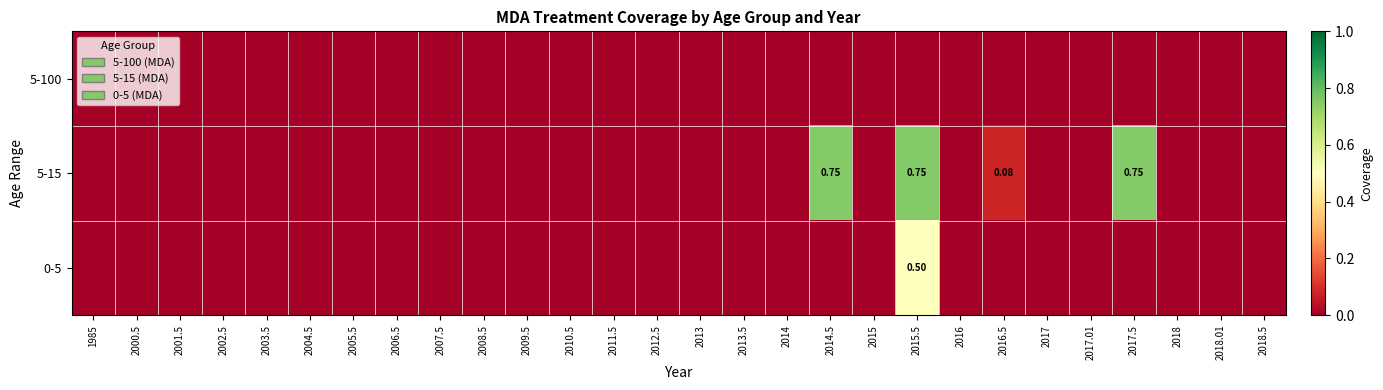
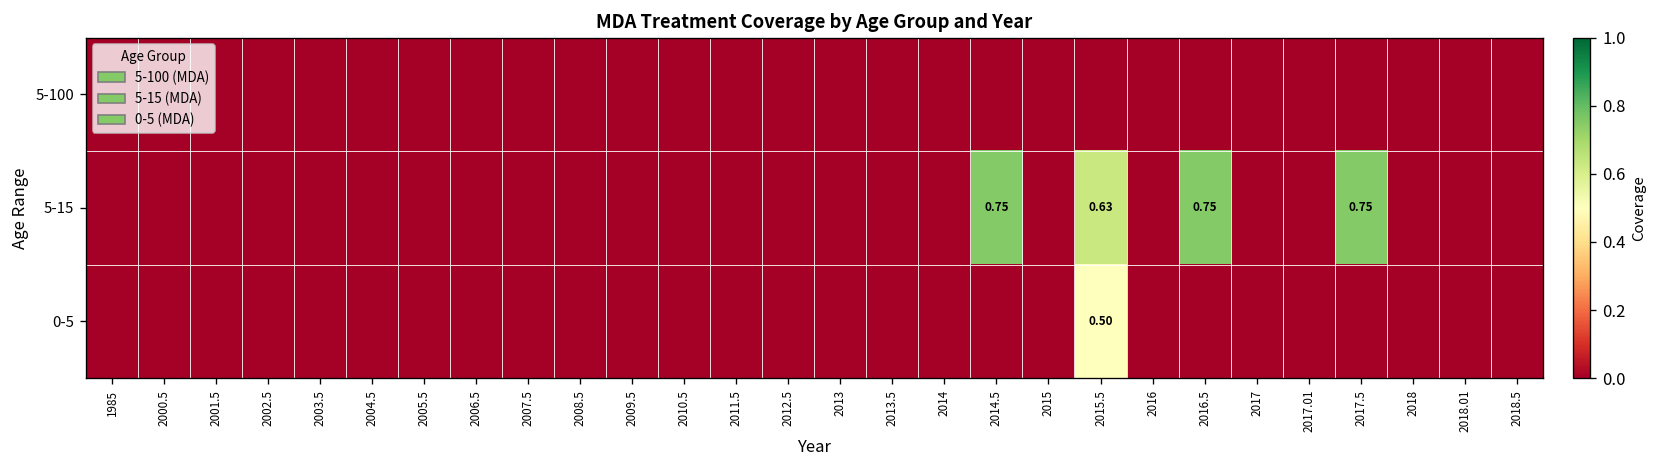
5-15, 2015.5: 0.75 -> 0.63
5-15, 2016.5: 0.08 -> 0.75
